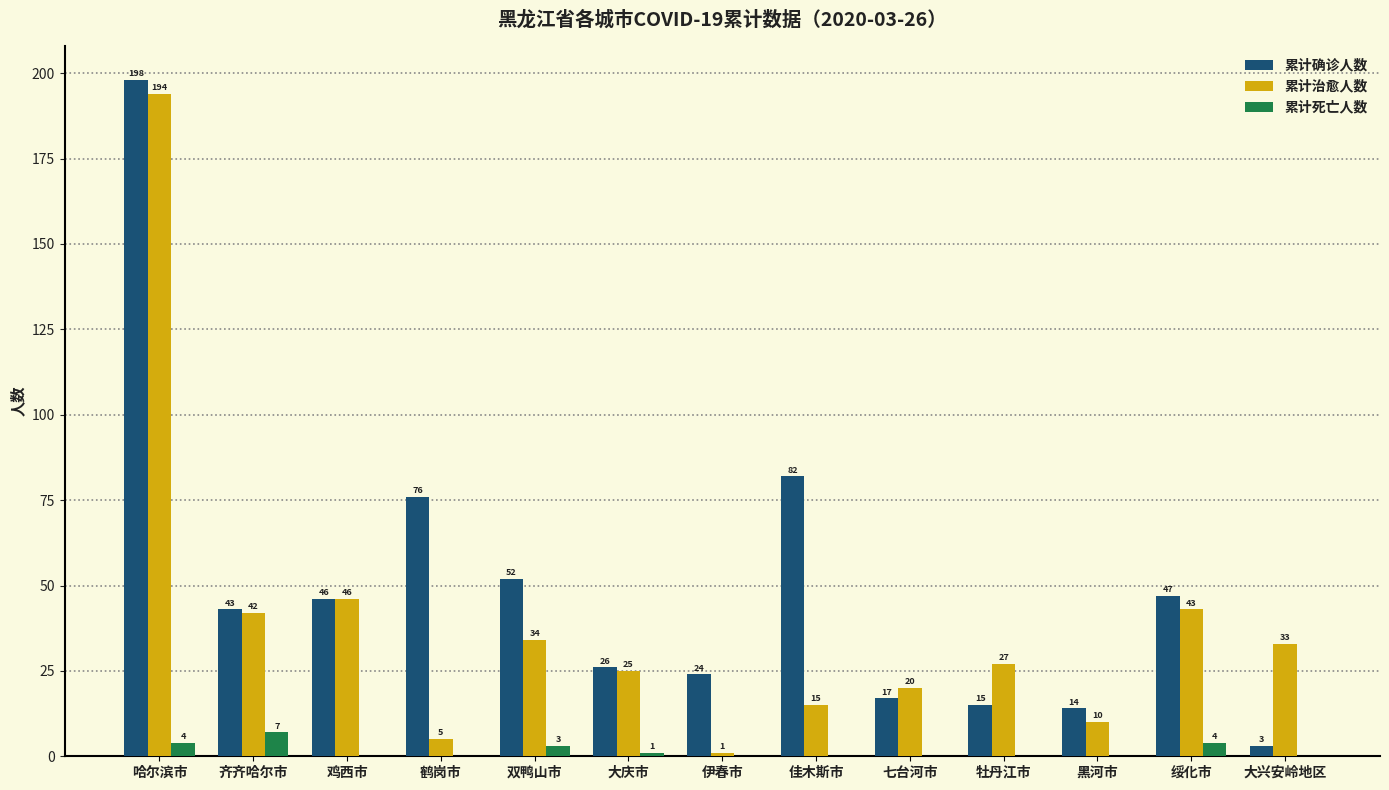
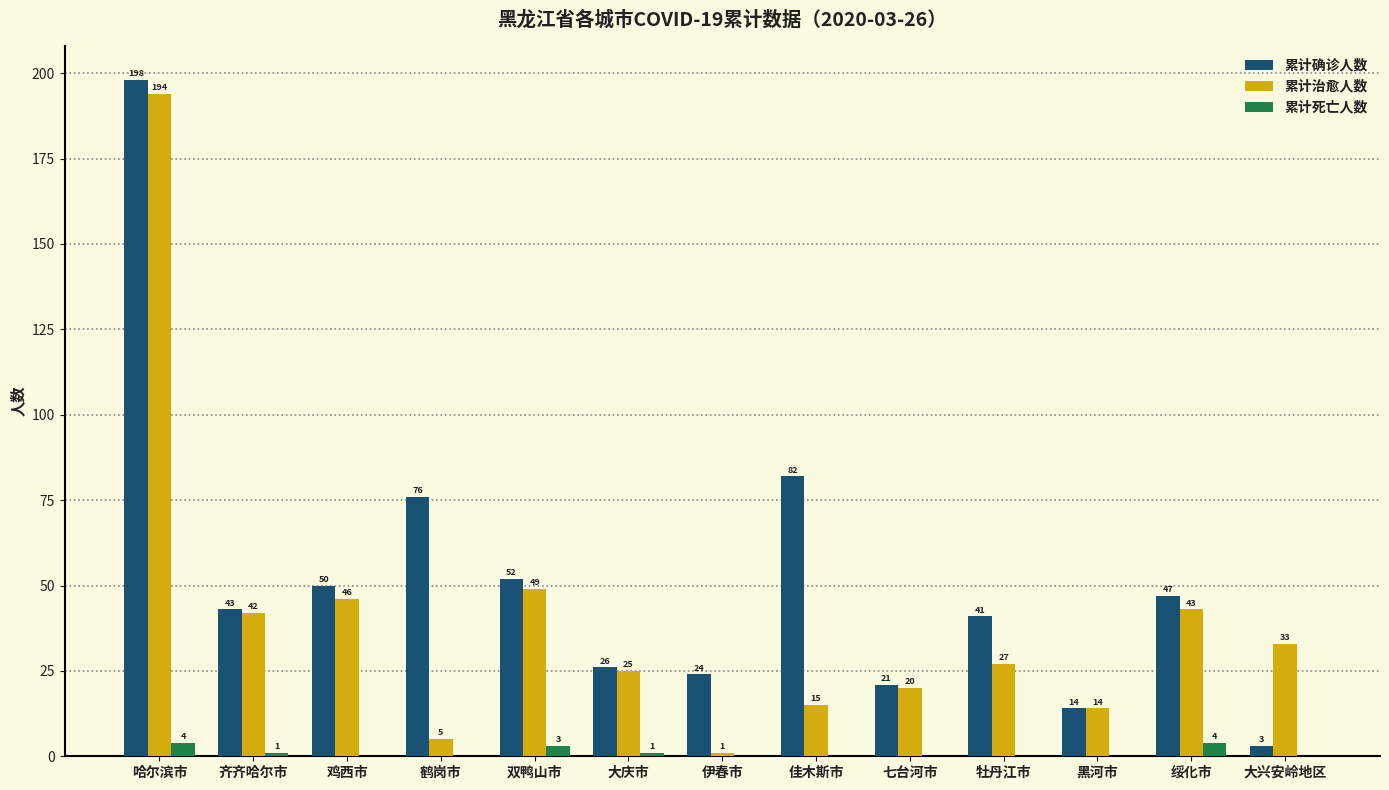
累计死亡人数, 齐齐哈尔市: 7 -> 1
累计确诊人数, 鸡西市: 46 -> 50
累计治愈人数, 双鸭山市: 34 -> 49
累计确诊人数, 七台河市: 17 -> 21
累计确诊人数, 牡丹江市: 15 -> 41
累计治愈人数, 黑河市: 10 -> 14
